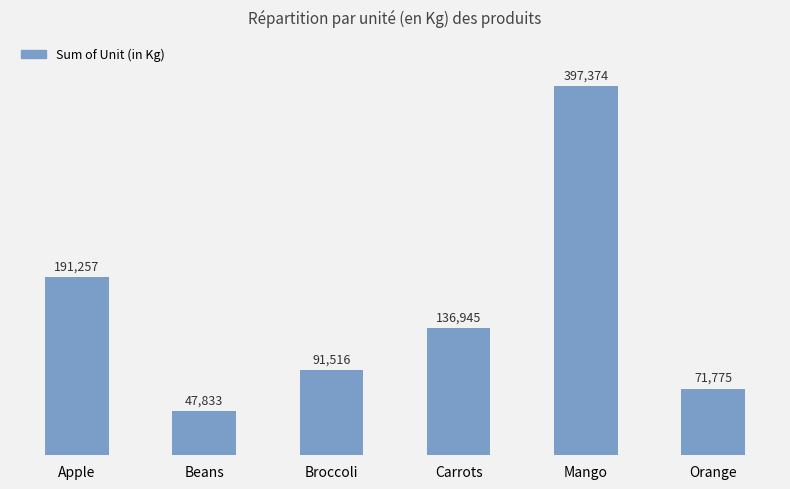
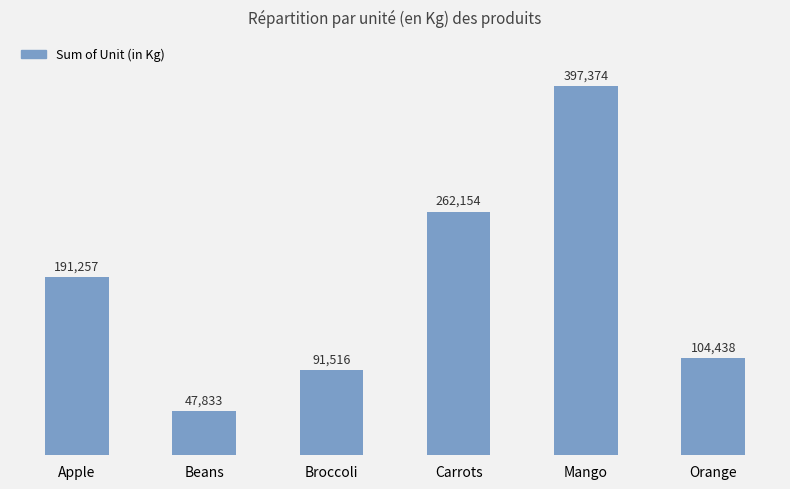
Carrots: 136,945 -> 262,154
Orange: 71,775 -> 104,438
